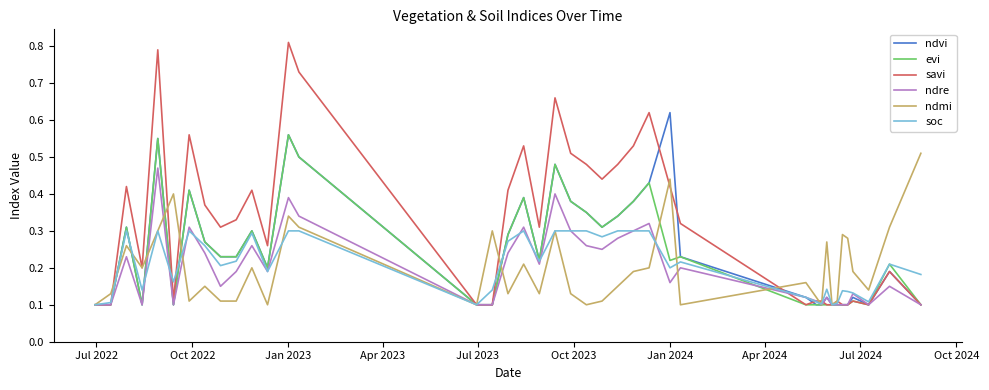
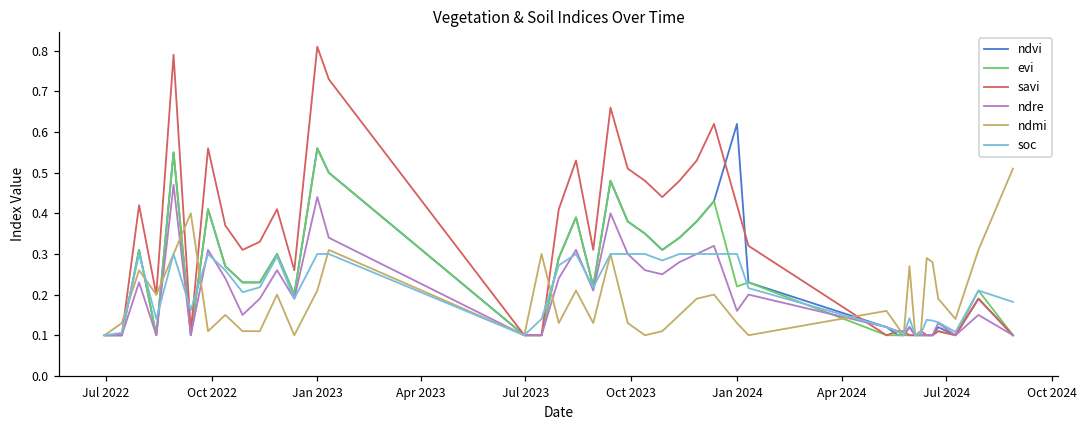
ndre, Jan 2023: 0.39 -> 0.44
ndmi, Jan 2023: 0.34 -> 0.21
ndmi, Jan 2024: 0.44 -> 0.13
soc, Jan 2024: 0.2 -> 0.3
